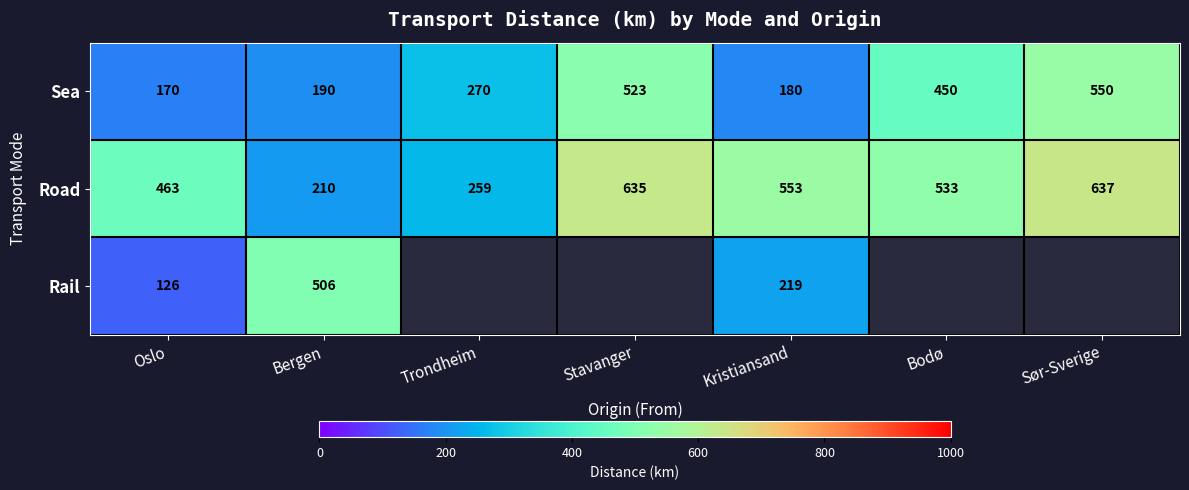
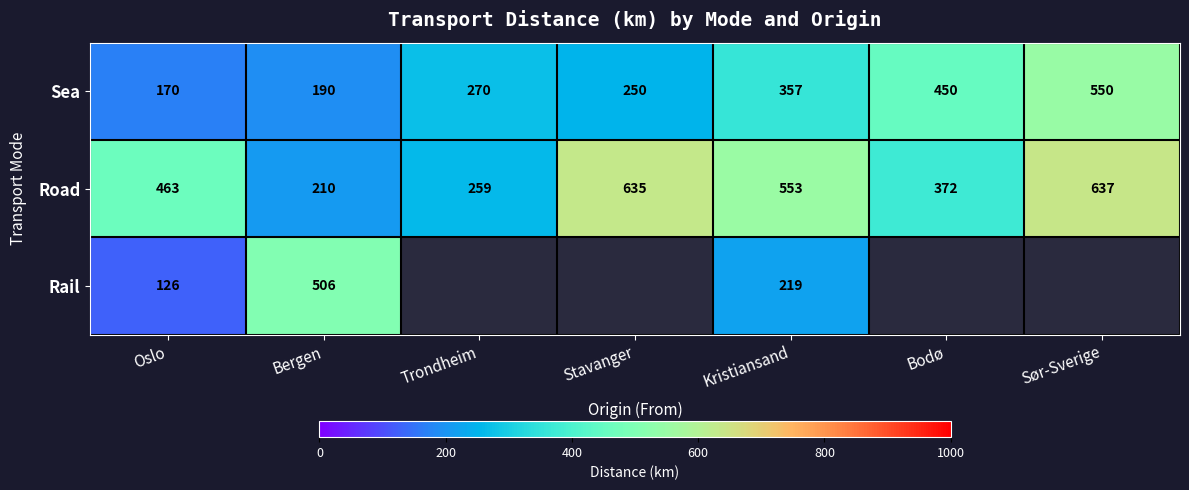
Sea, Stavanger: 523 -> 250
Sea, Kristiansand: 180 -> 357
Road, Bodø: 533 -> 372
